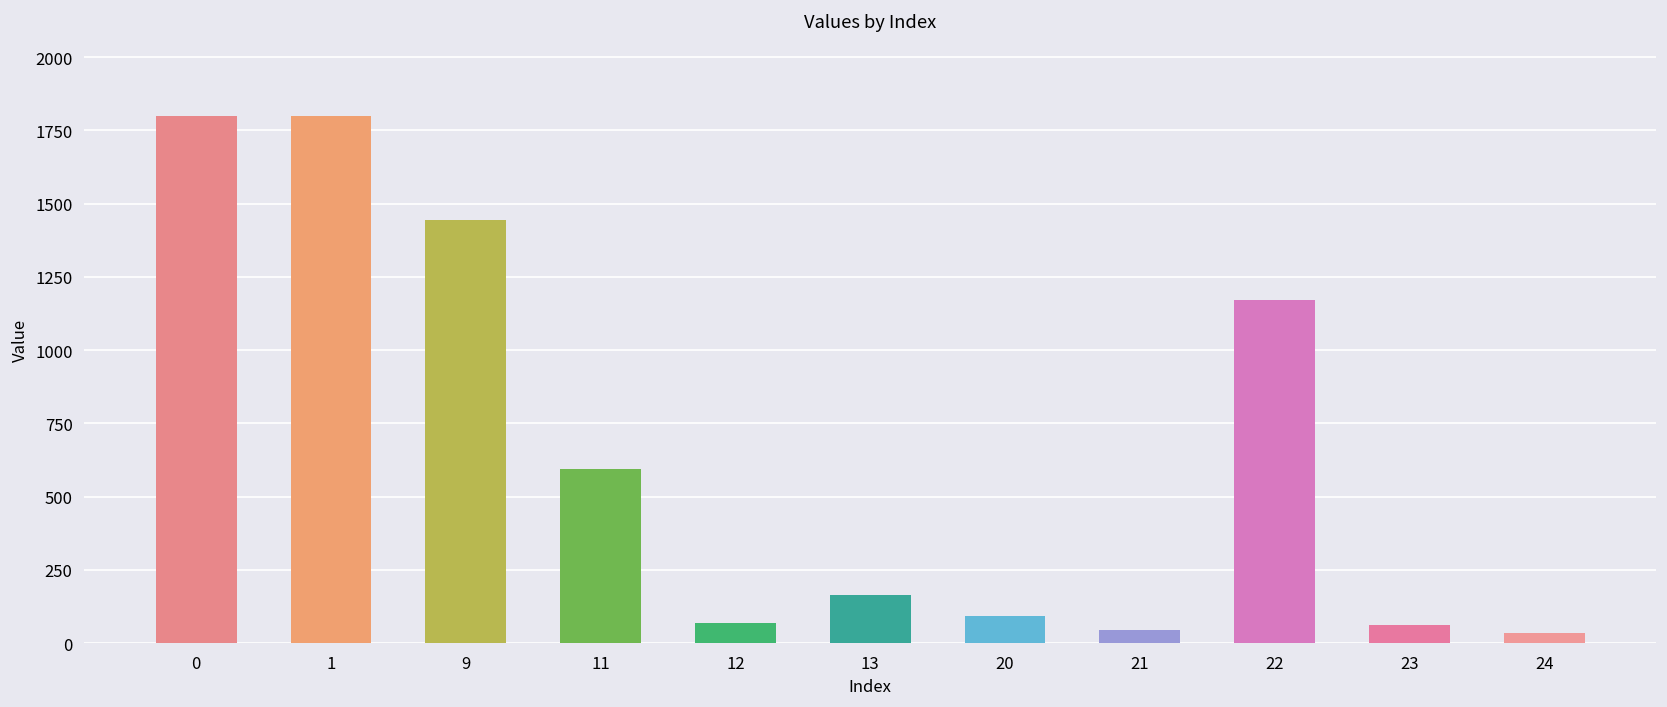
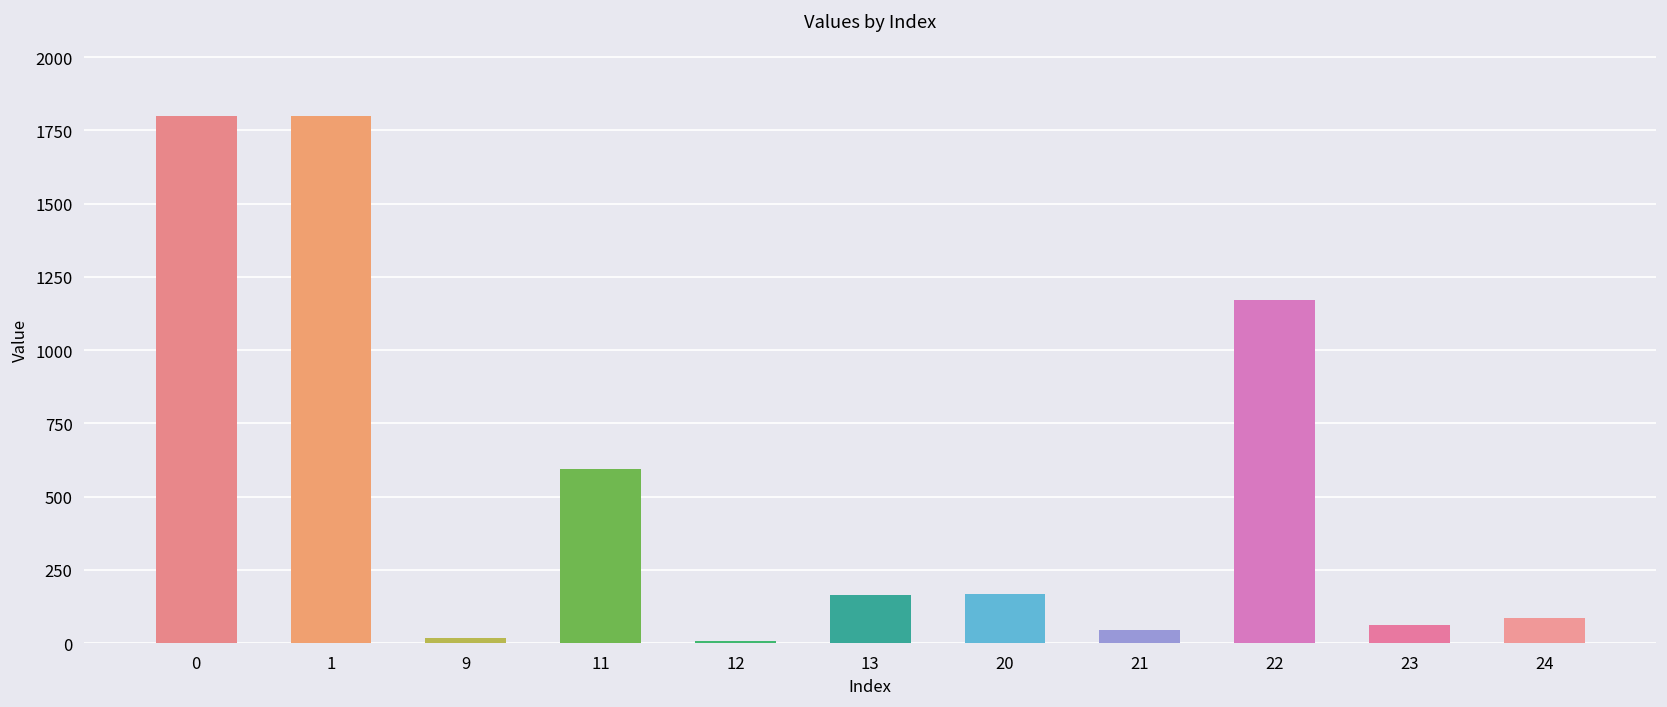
9: 1450 -> 20
12: 70 -> 10
20: 90 -> 170
24: 30 -> 90
